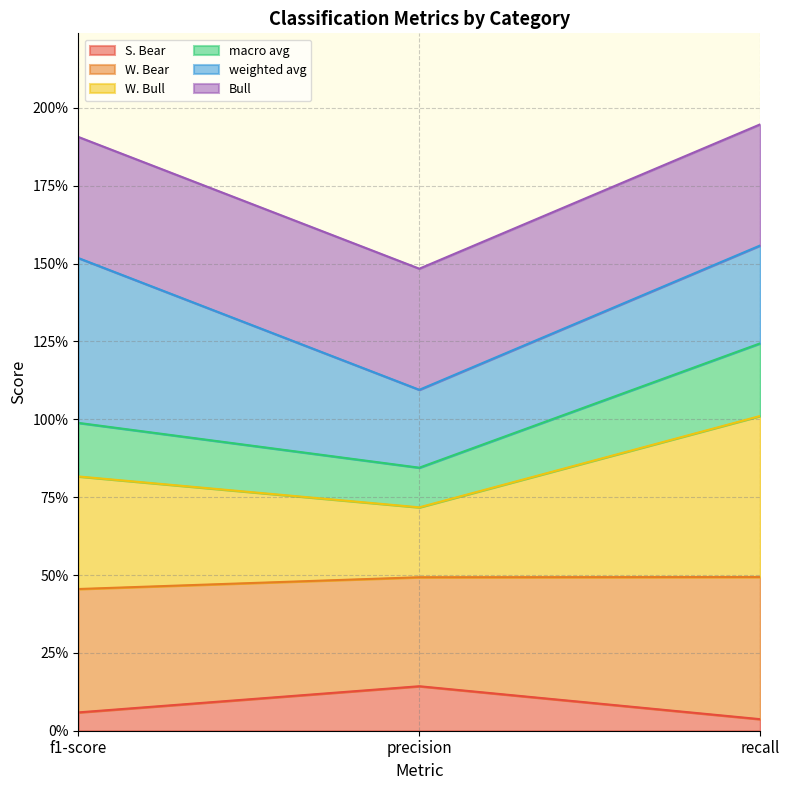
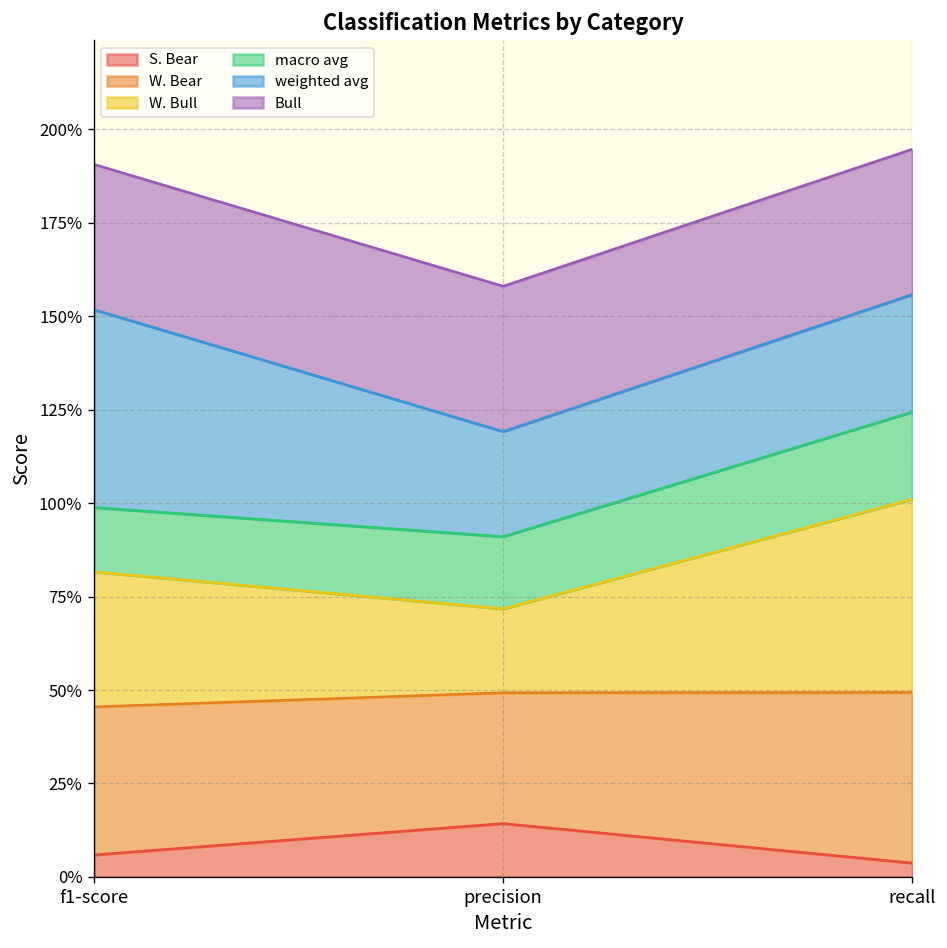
macro avg, precision: 13% -> 19%
weighted avg, precision: 25% -> 28%
